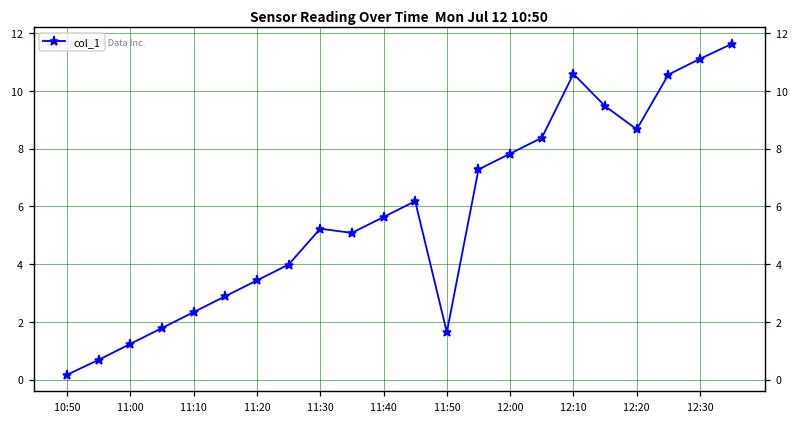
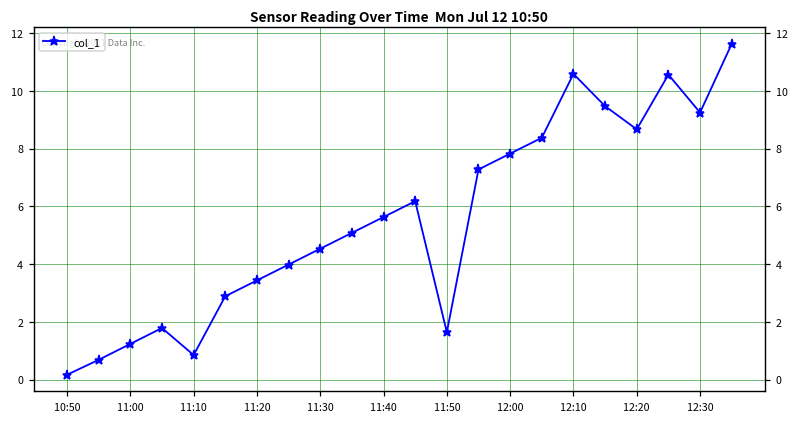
11:10: 2.3 -> 0.9
11:30: 5.2 -> 4.5
12:30: 11.1 -> 9.3
